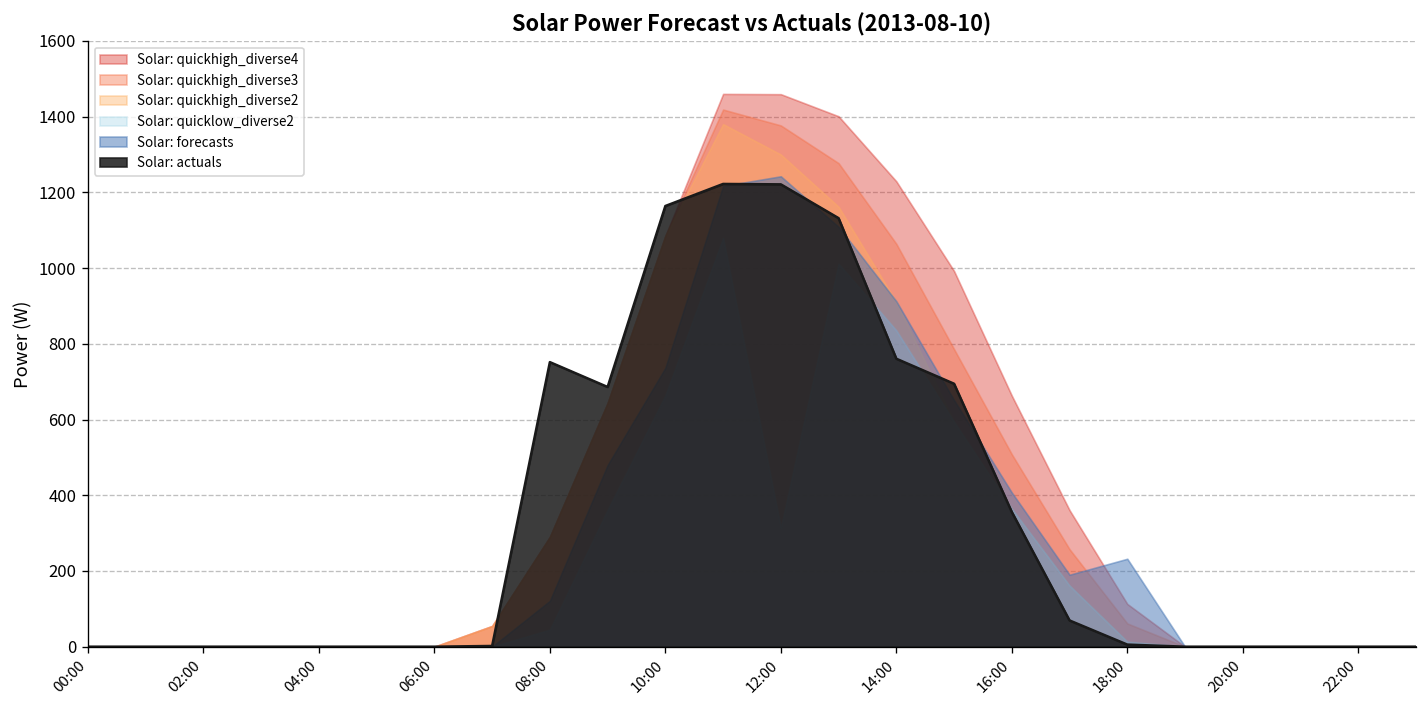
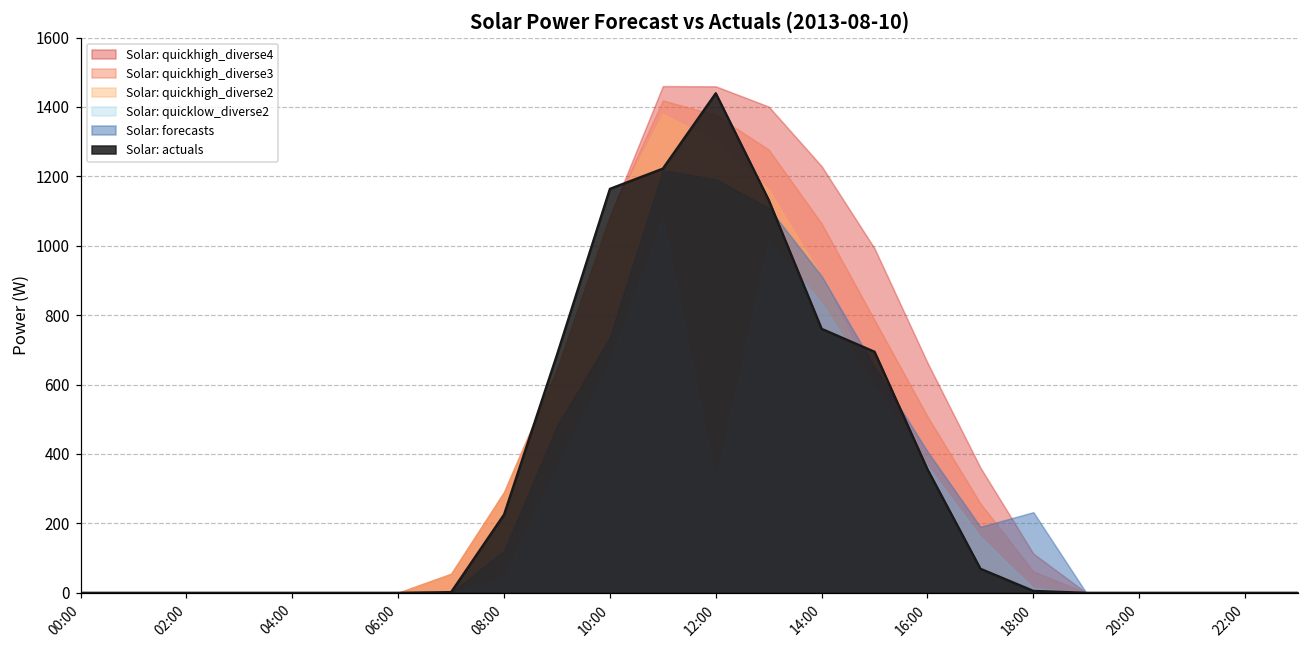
Solar: actuals, 08:00: 750 -> 230
Solar: forecasts, 12:00: 1240 -> 1190
Solar: actuals, 12:00: 1220 -> 1440
